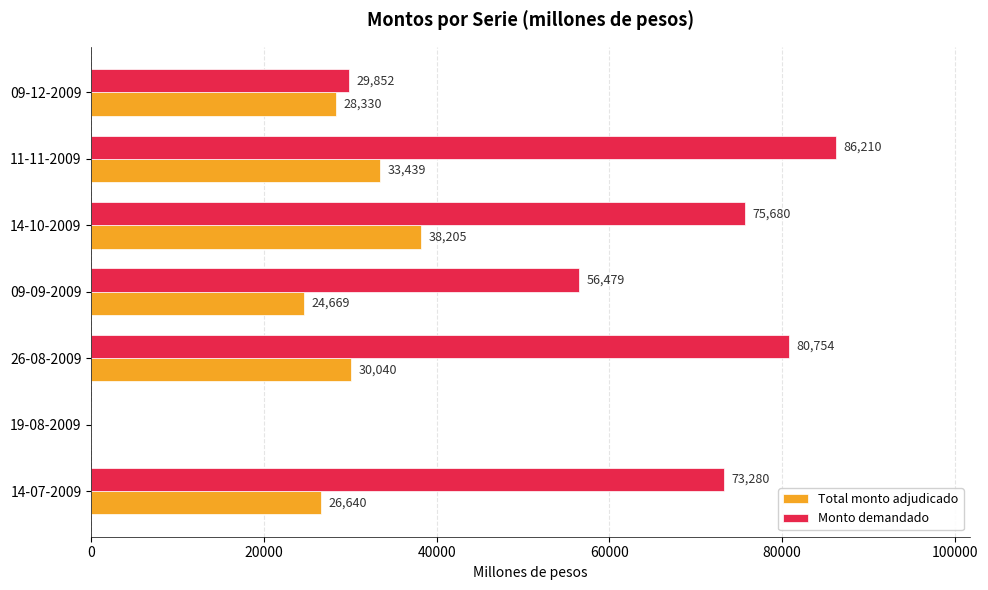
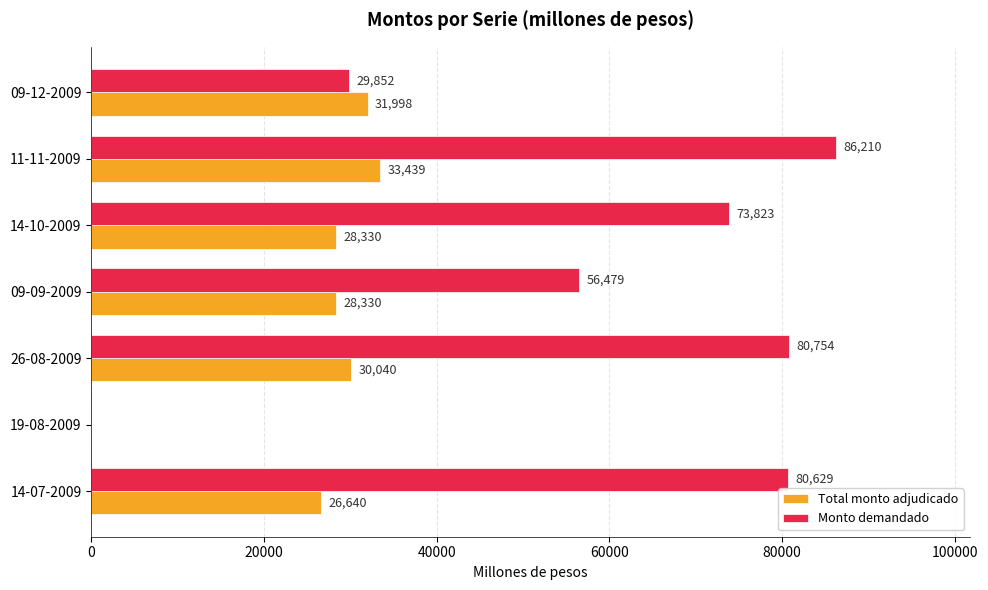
Total monto adjudicado, 09-12-2009: 28,330 -> 31,998
Monto demandado, 14-10-2009: 75,680 -> 73,823
Total monto adjudicado, 14-10-2009: 38,205 -> 28,330
Total monto adjudicado, 09-09-2009: 24,669 -> 28,330
Monto demandado, 14-07-2009: 73,280 -> 80,629
